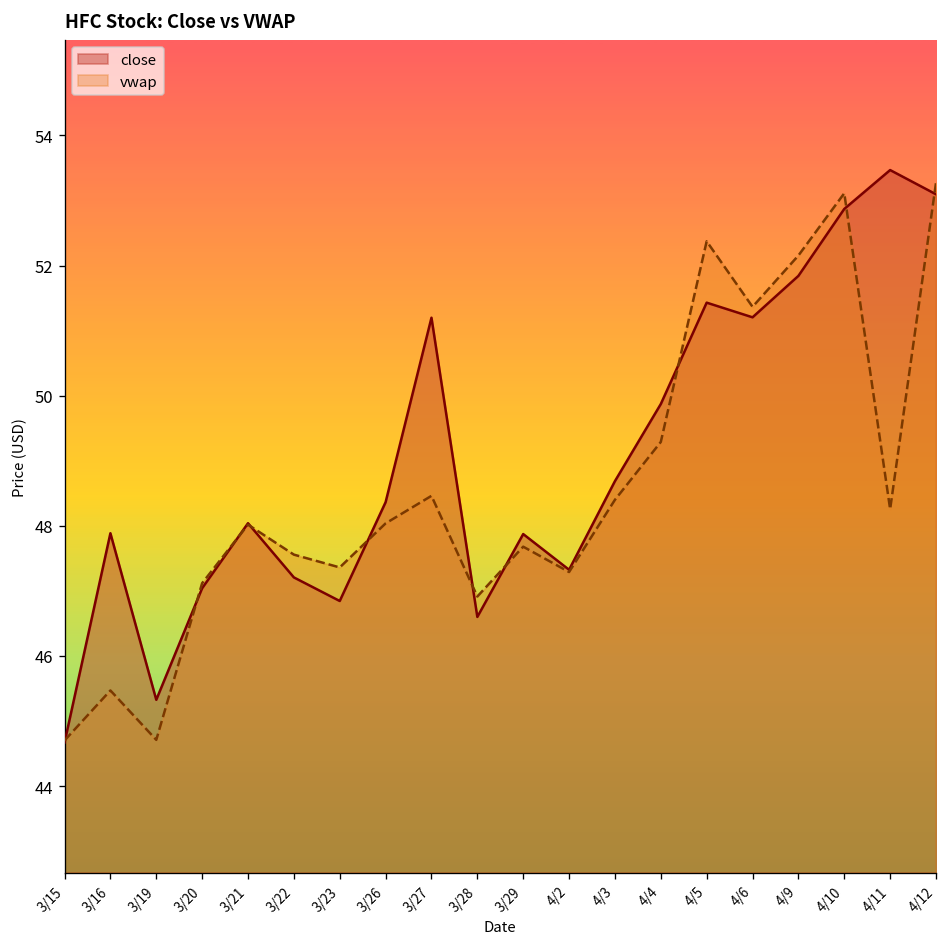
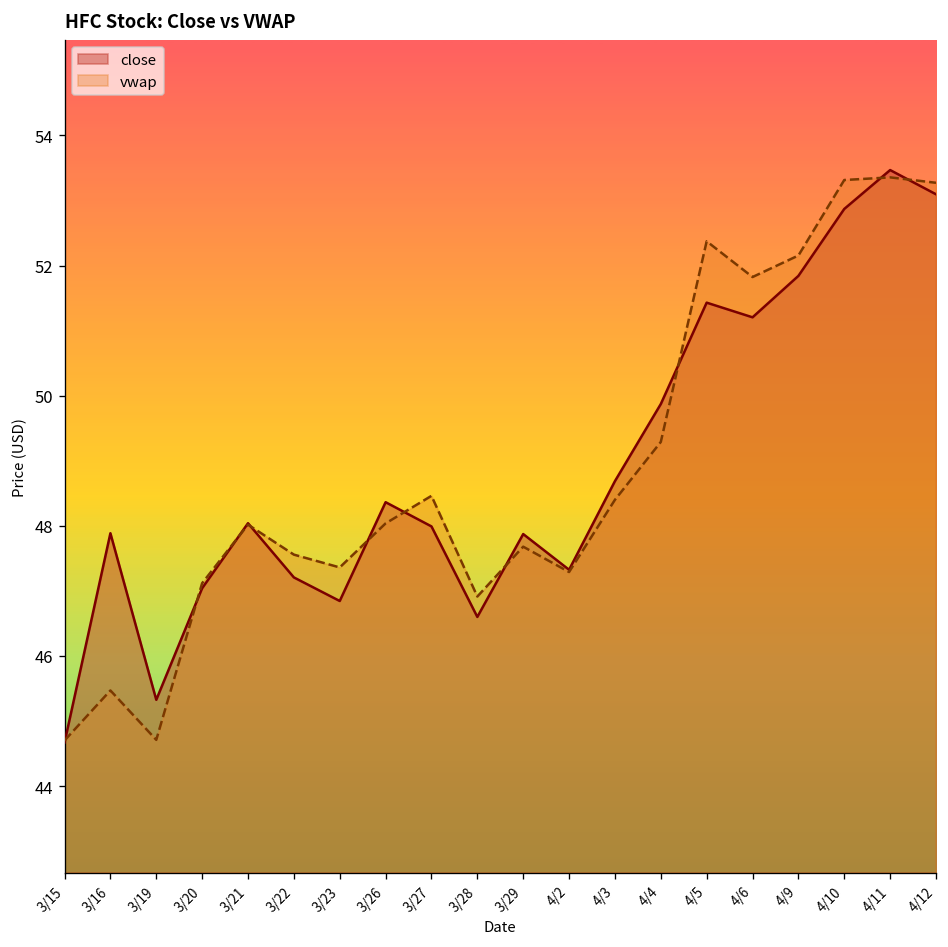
close, 3/27: 51.2 -> 48.0
vwap, 4/6: 51.4 -> 51.8
vwap, 4/10: 53.1 -> 53.3
vwap, 4/11: 48.3 -> 53.4
